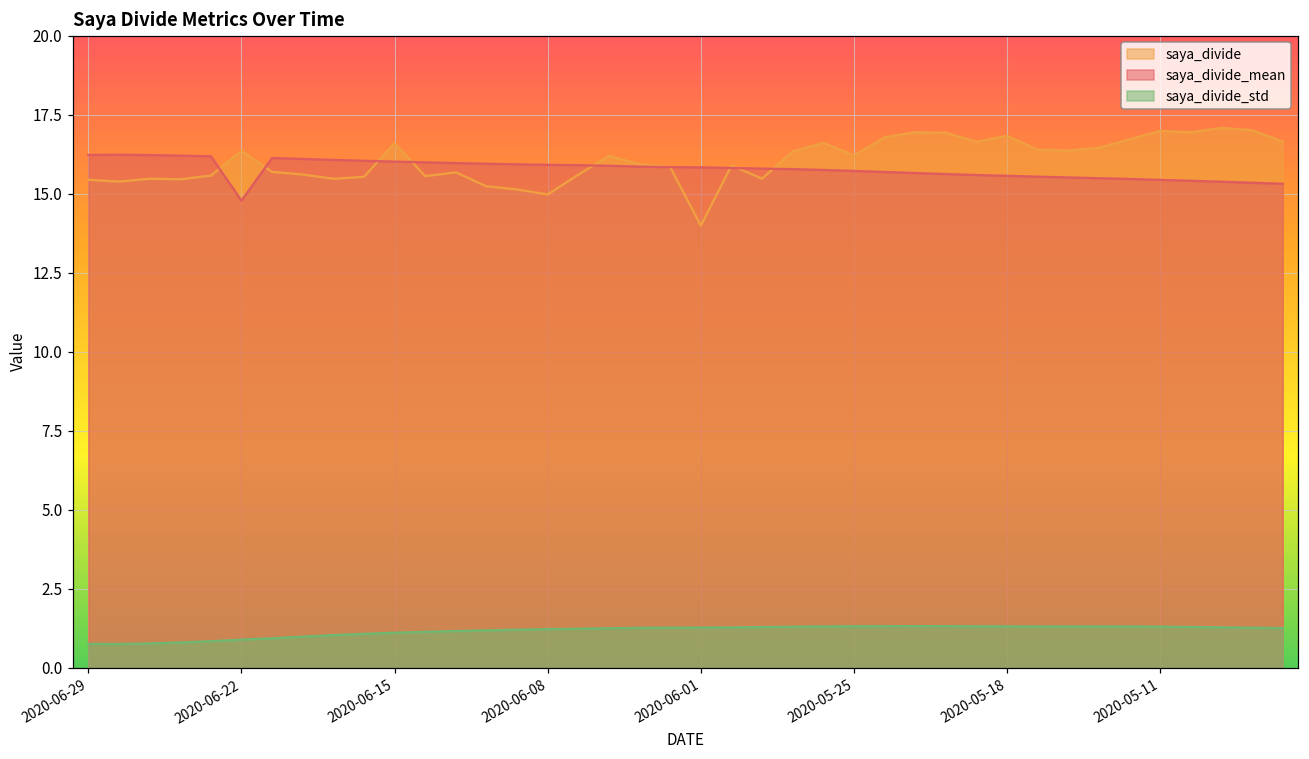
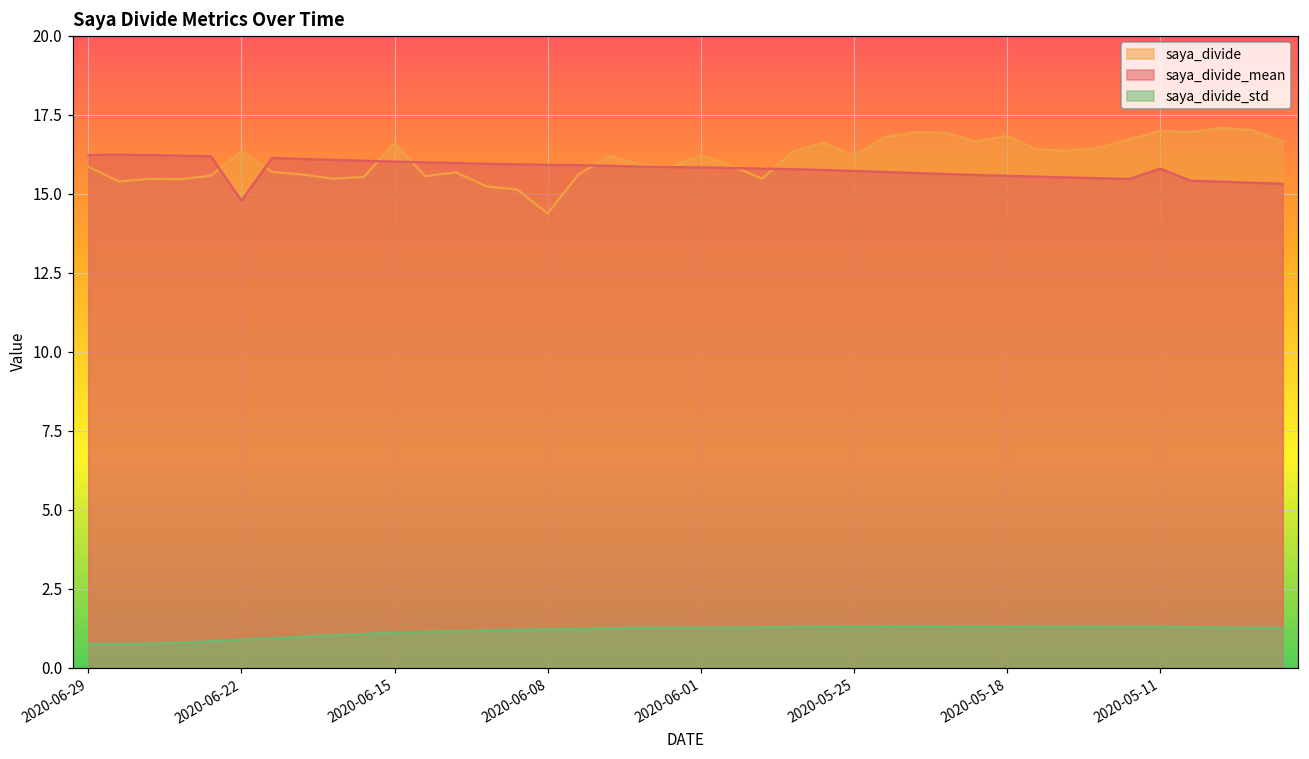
saya_divide, 2020-06-29: 15.4 -> 15.9
saya_divide, 2020-06-08: 15.0 -> 14.4
saya_divide, 2020-06-01: 14.0 -> 16.2
saya_divide_mean, 2020-05-11: 15.4 -> 15.8
